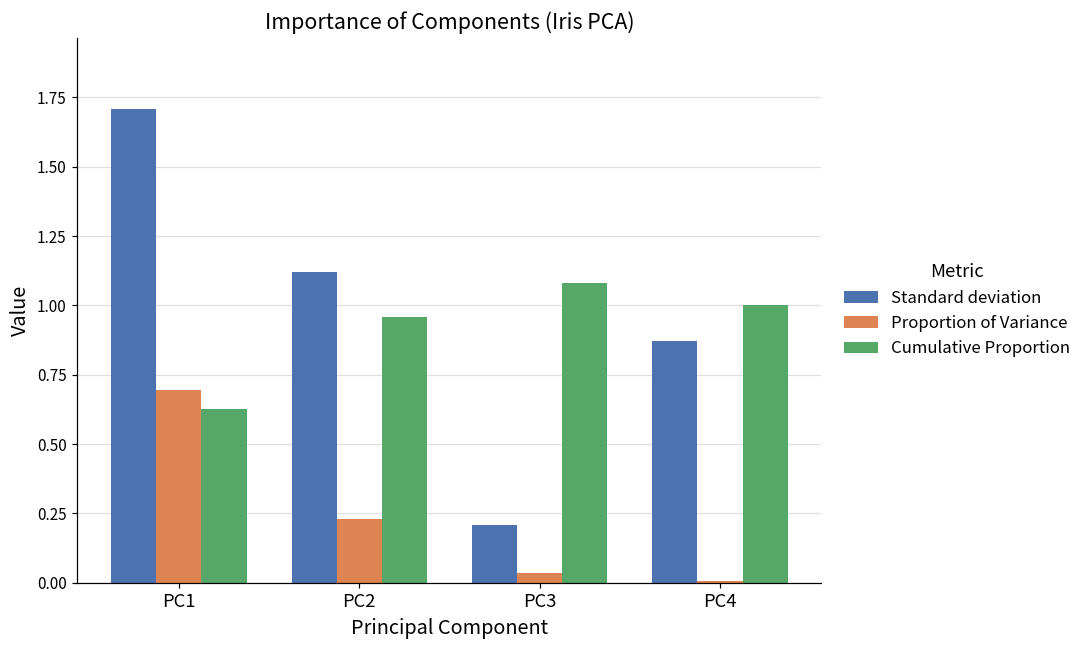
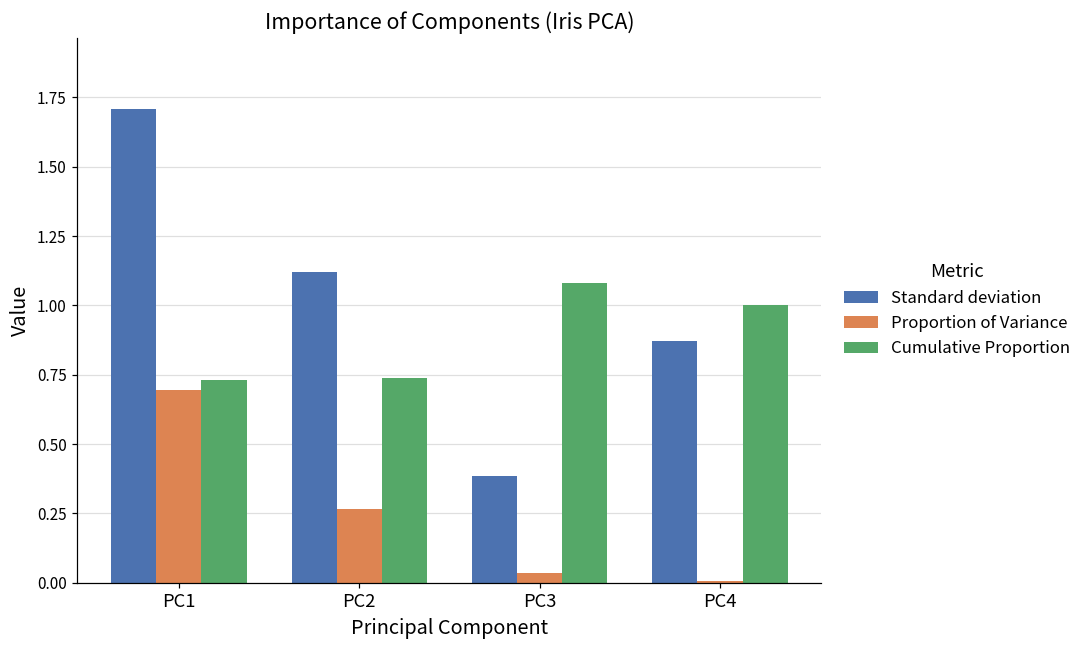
Cumulative Proportion, PC1: 0.63 -> 0.73
Proportion of Variance, PC2: 0.23 -> 0.26
Cumulative Proportion, PC2: 0.96 -> 0.74
Standard deviation, PC3: 0.21 -> 0.38
